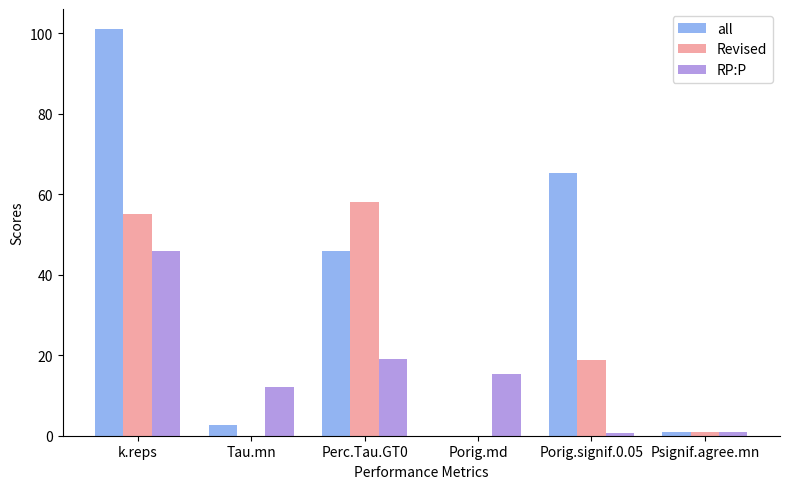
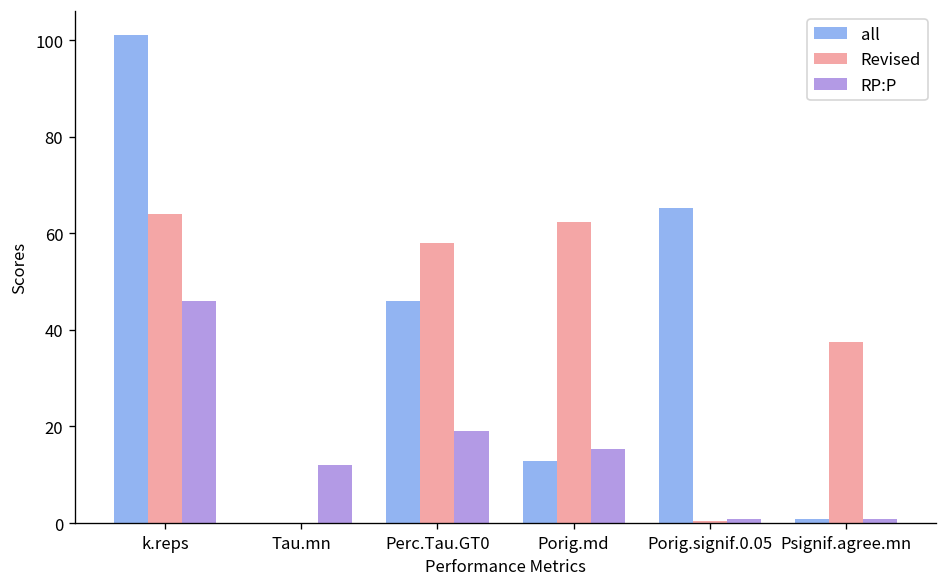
Revised, k.reps: 55 -> 64
all, Tau.mn: 3 -> 0
all, Porig.md: 0 -> 13
Revised, Porig.md: 0 -> 62
Revised, Porig.signif.0.05: 19 -> 1
Revised, Psignif.agree.mn: 1 -> 38
